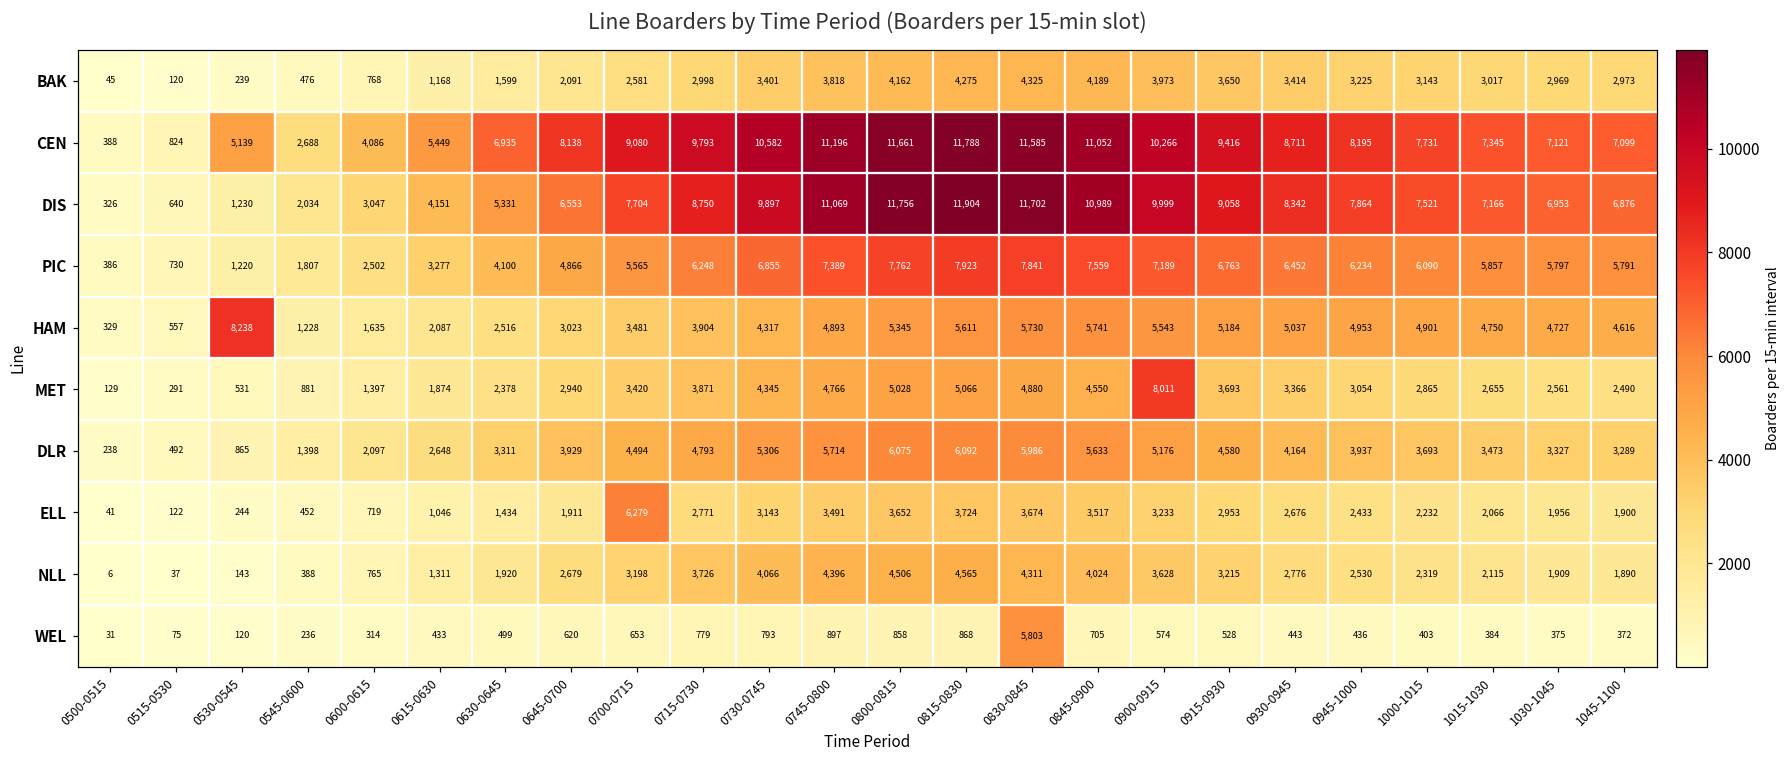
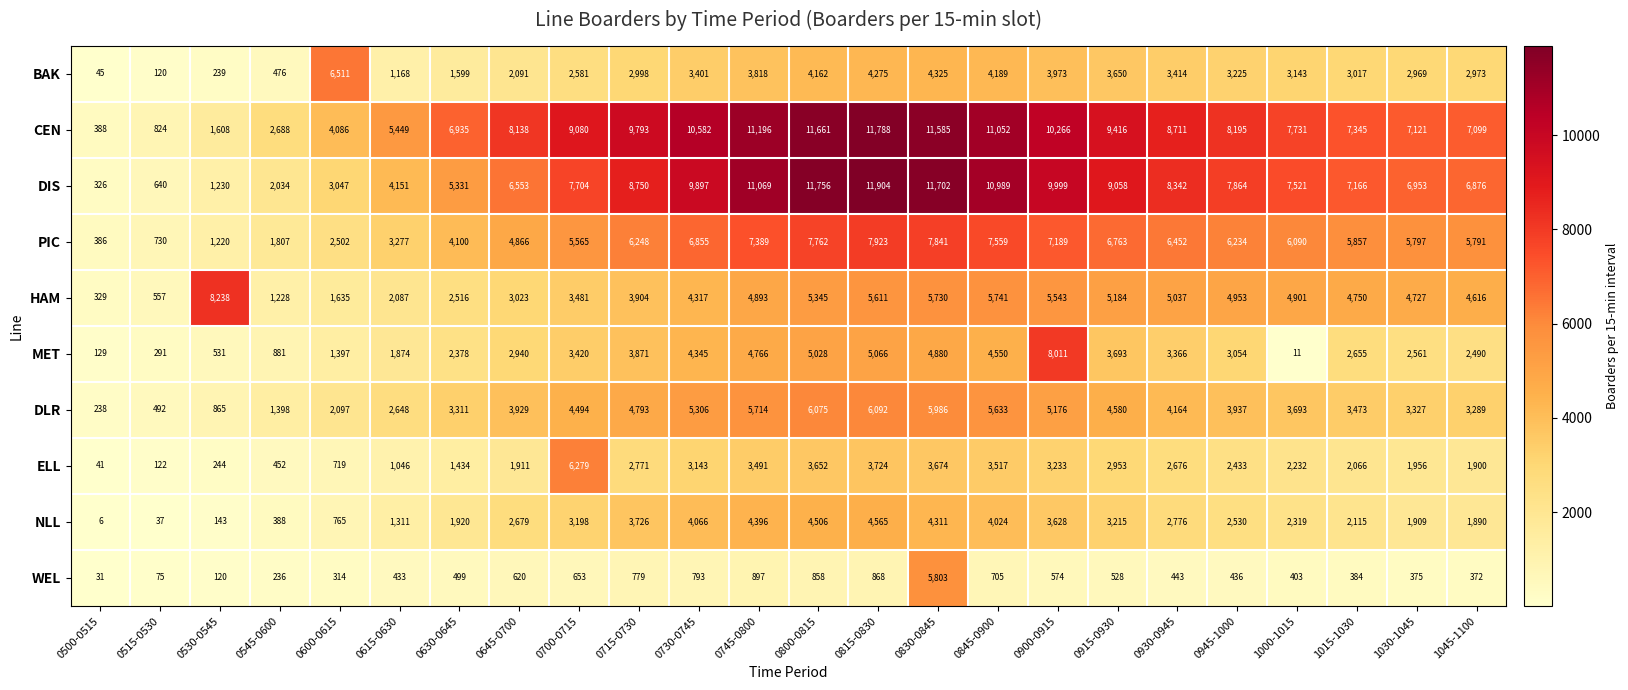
BAK, 0600-0615: 768 -> 6,511
CEN, 0530-0545: 5,139 -> 1,608
MET, 1000-1015: 2,865 -> 11
